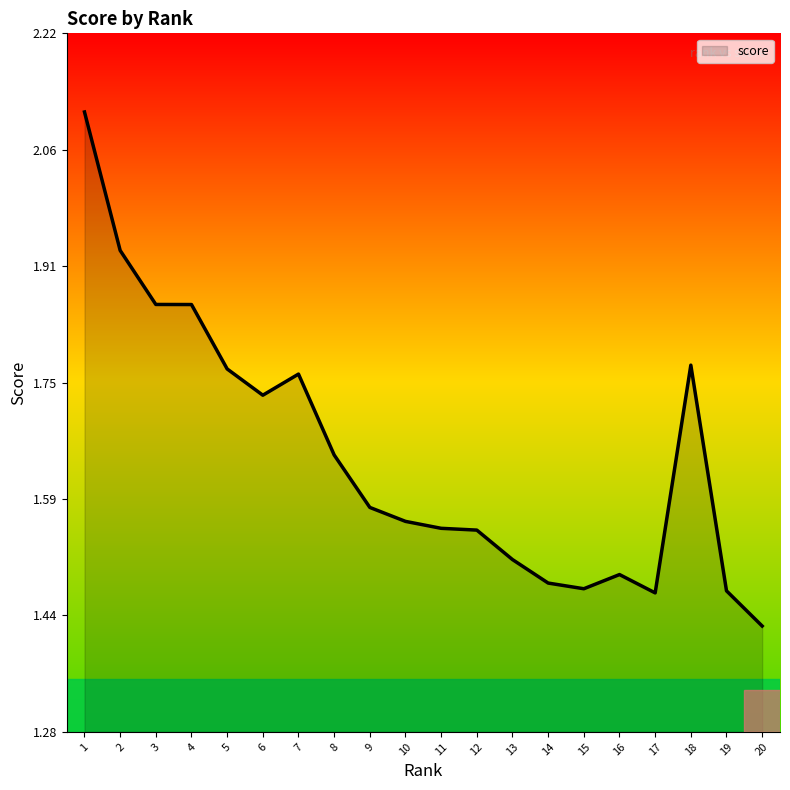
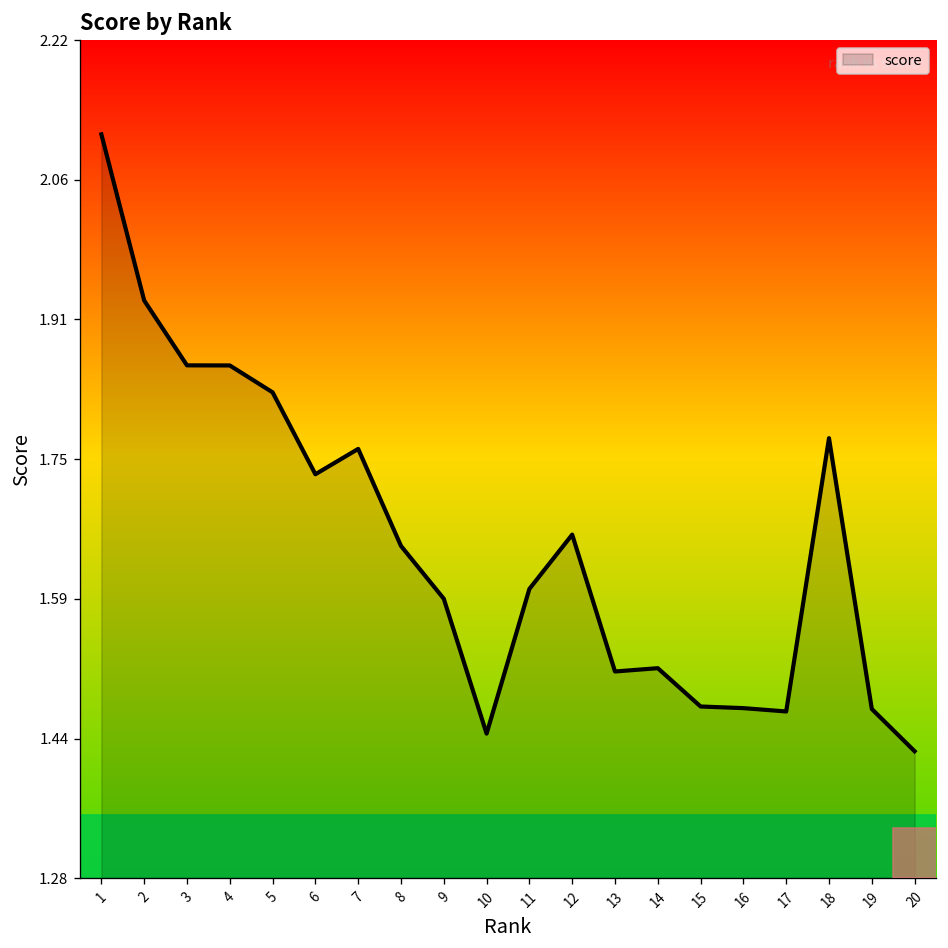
5: 1.77 -> 1.83
9: 1.58 -> 1.59
10: 1.56 -> 1.44
11: 1.55 -> 1.61
12: 1.55 -> 1.67
14: 1.48 -> 1.52
16: 1.49 -> 1.47
